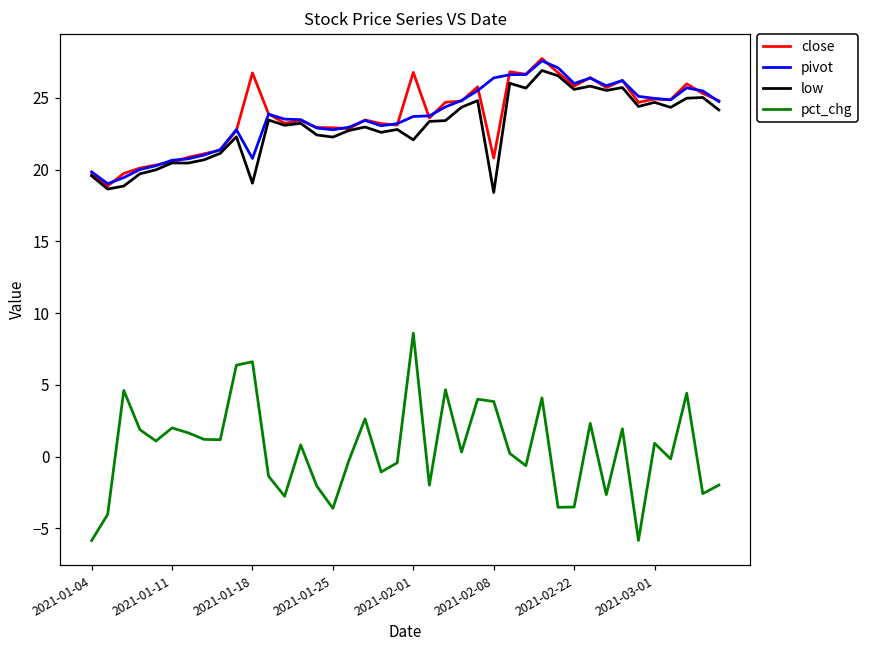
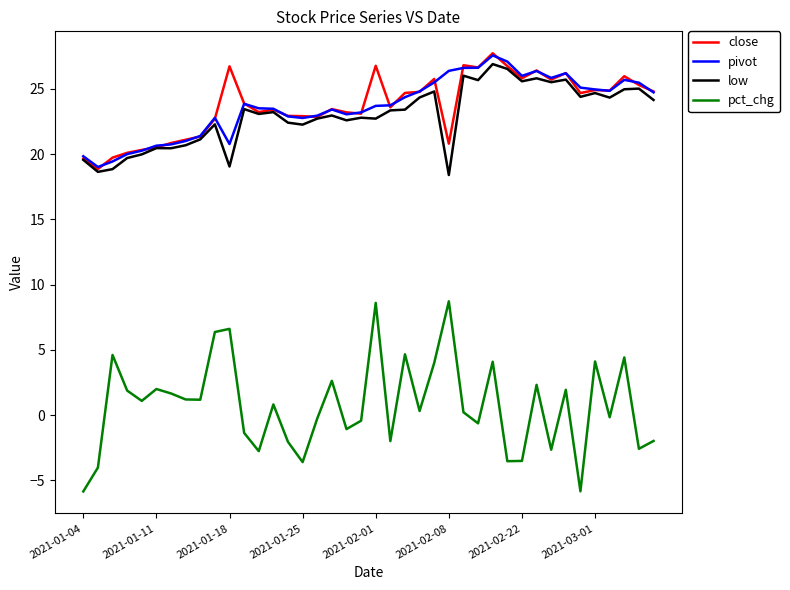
low, 2021-02-01: 22.1 -> 22.7
pct_chg, 2021-02-08: 3.8 -> 8.7
pct_chg, 2021-03-01: 0.9 -> 4.1
